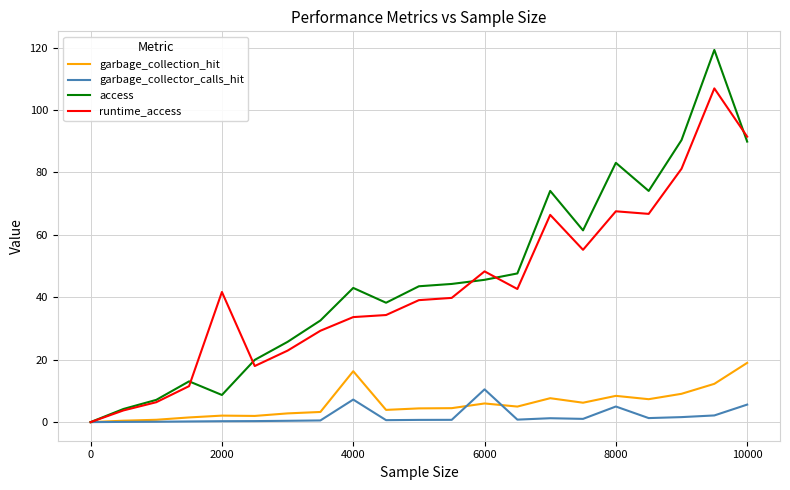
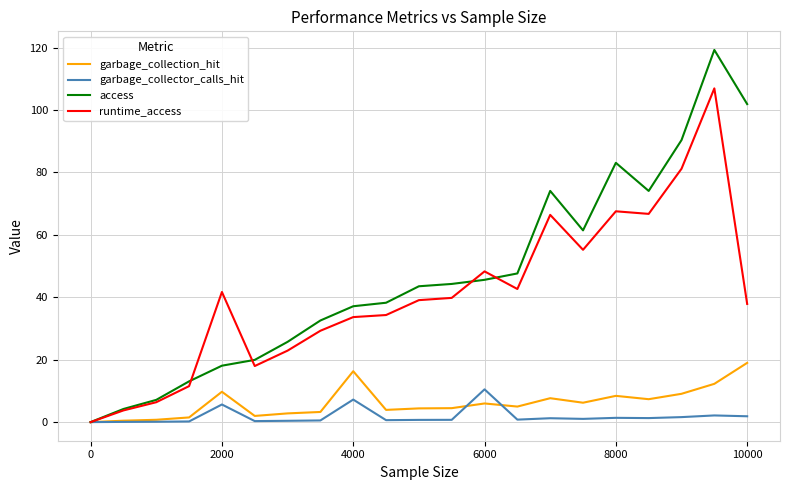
garbage_collection_hit, 2000: 2 -> 10
garbage_collector_calls_hit, 2000: 0 -> 6
access, 2000: 9 -> 18
access, 4000: 43 -> 37
garbage_collector_calls_hit, 8000: 5 -> 1
garbage_collector_calls_hit, 10000: 6 -> 2
access, 10000: 90 -> 102
runtime_access, 10000: 91 -> 38
